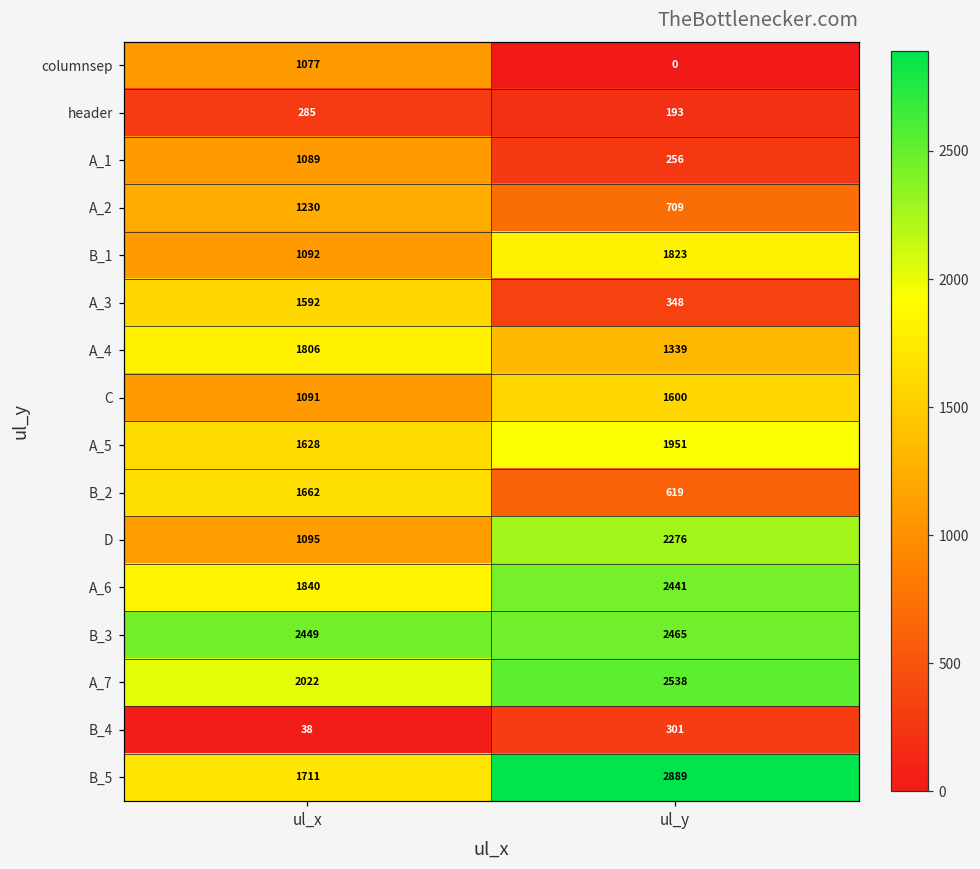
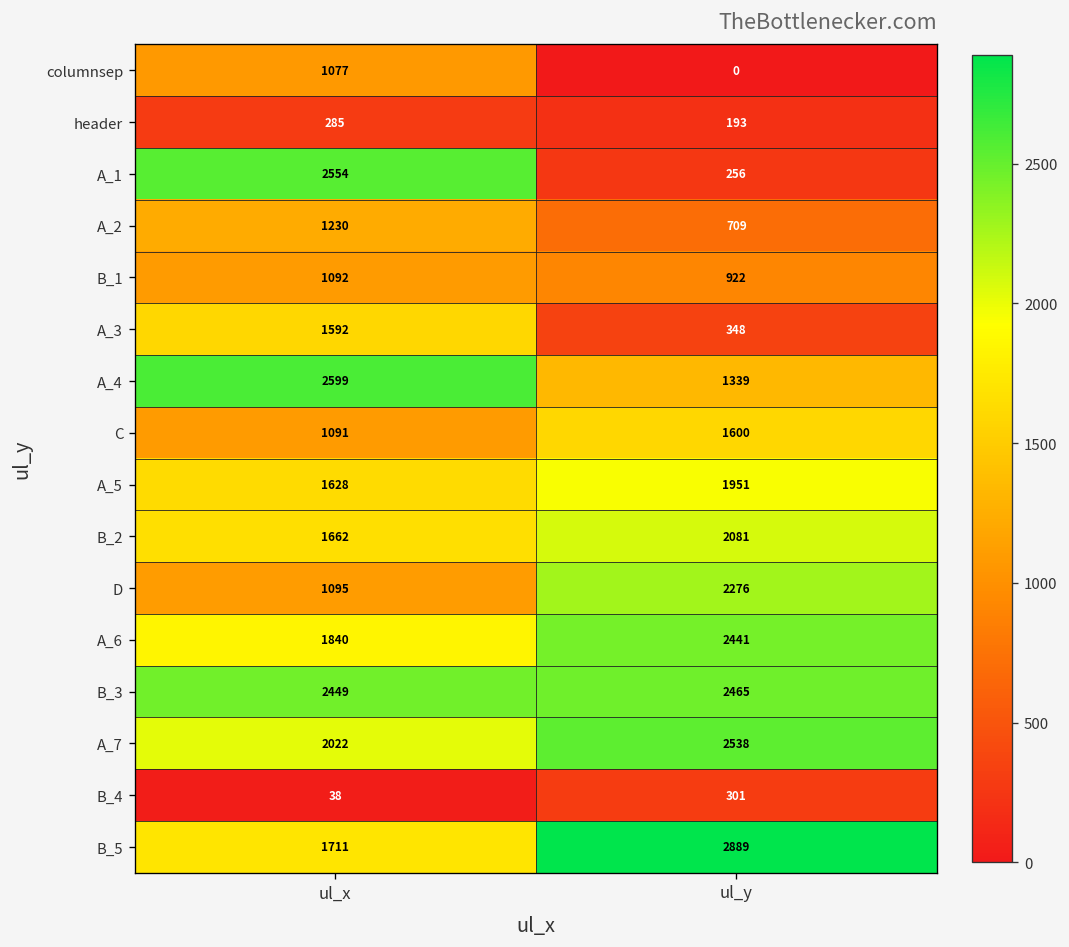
A_1, ul_x: 1089 -> 2554
B_1, ul_y: 1823 -> 922
A_4, ul_x: 1806 -> 2599
B_2, ul_y: 619 -> 2081
